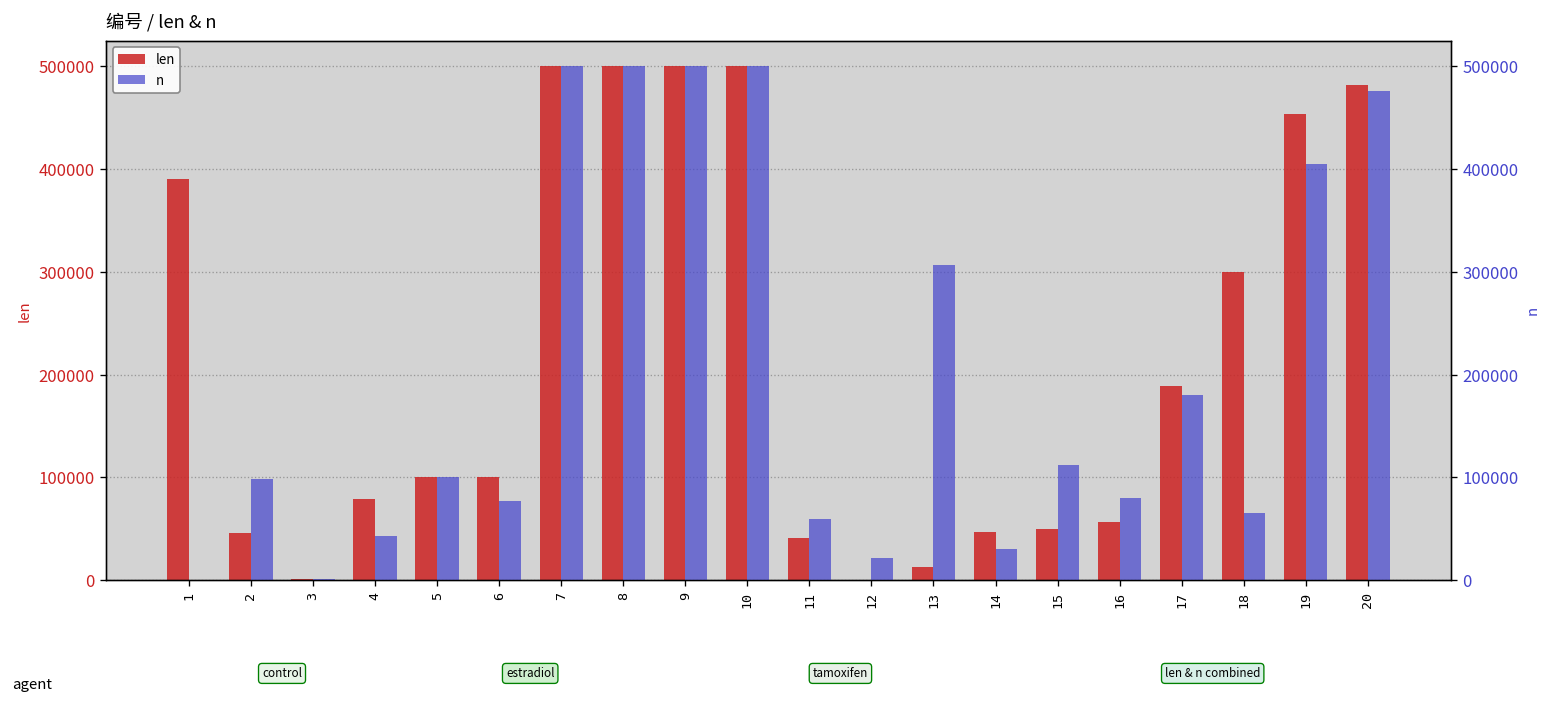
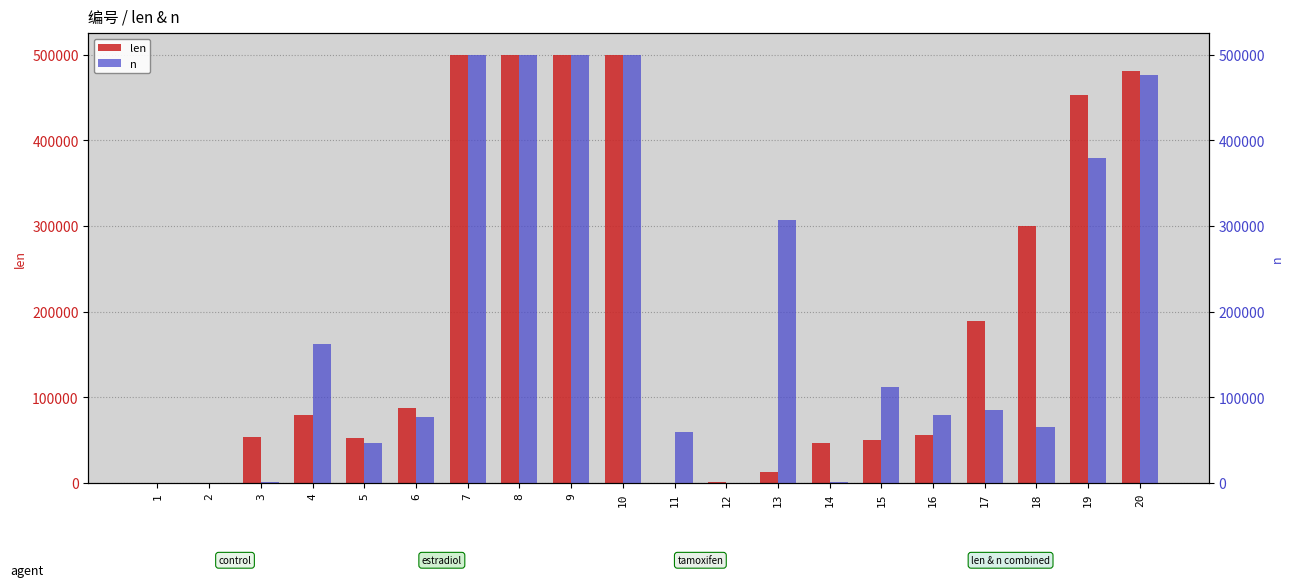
len, 1: 390000 -> 0
len, 2: 50000 -> 0
len, 3: 0 -> 50000
len, 5: 100000 -> 50000
len, 6: 100000 -> 90000
len, 11: 40000 -> 0
n, 2: 100000 -> 0
n, 4: 40000 -> 160000
n, 5: 100000 -> 50000
n, 12: 20000 -> 0
n, 14: 30000 -> 0
n, 17: 180000 -> 90000
n, 19: 400000 -> 380000
